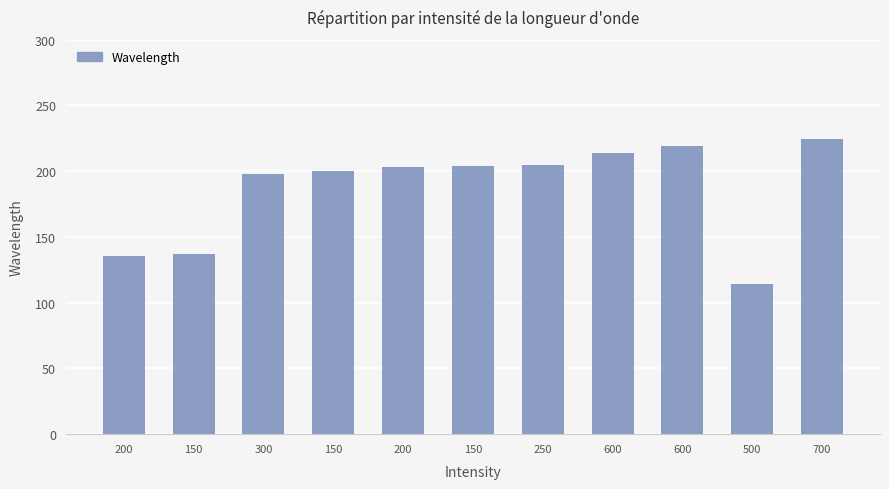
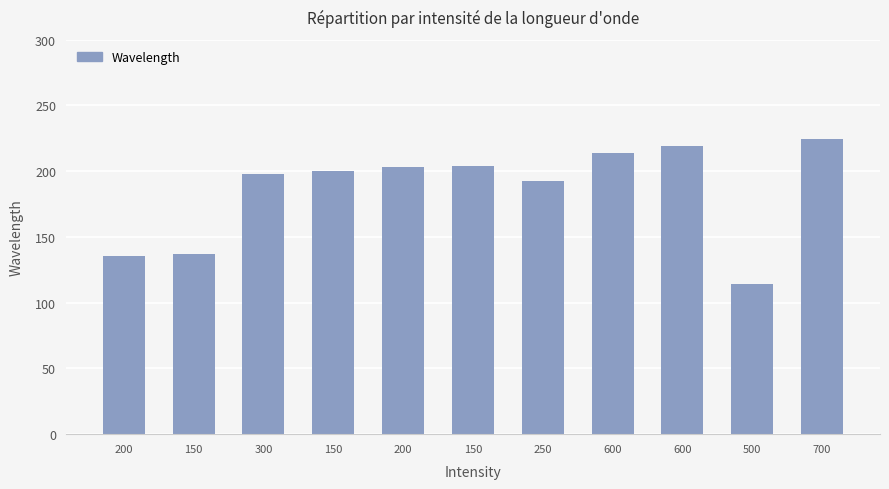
250: 204 -> 193
